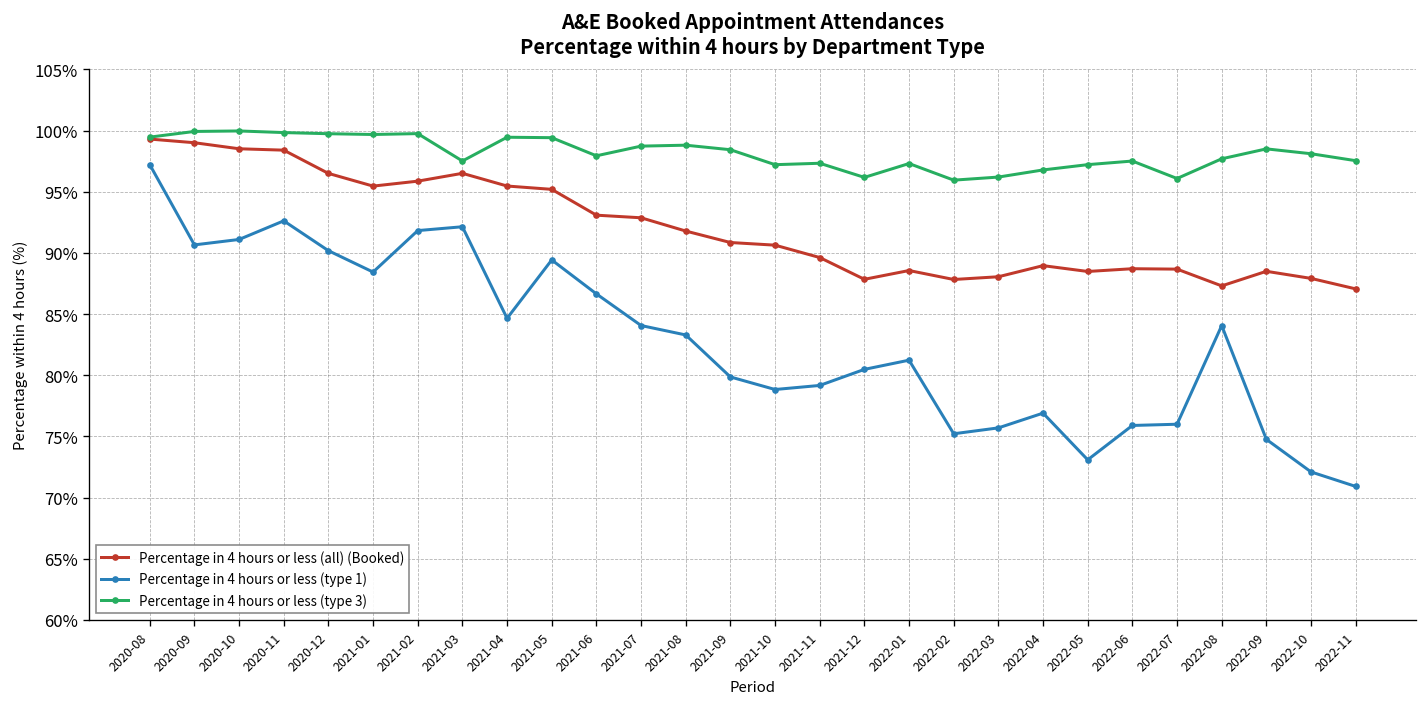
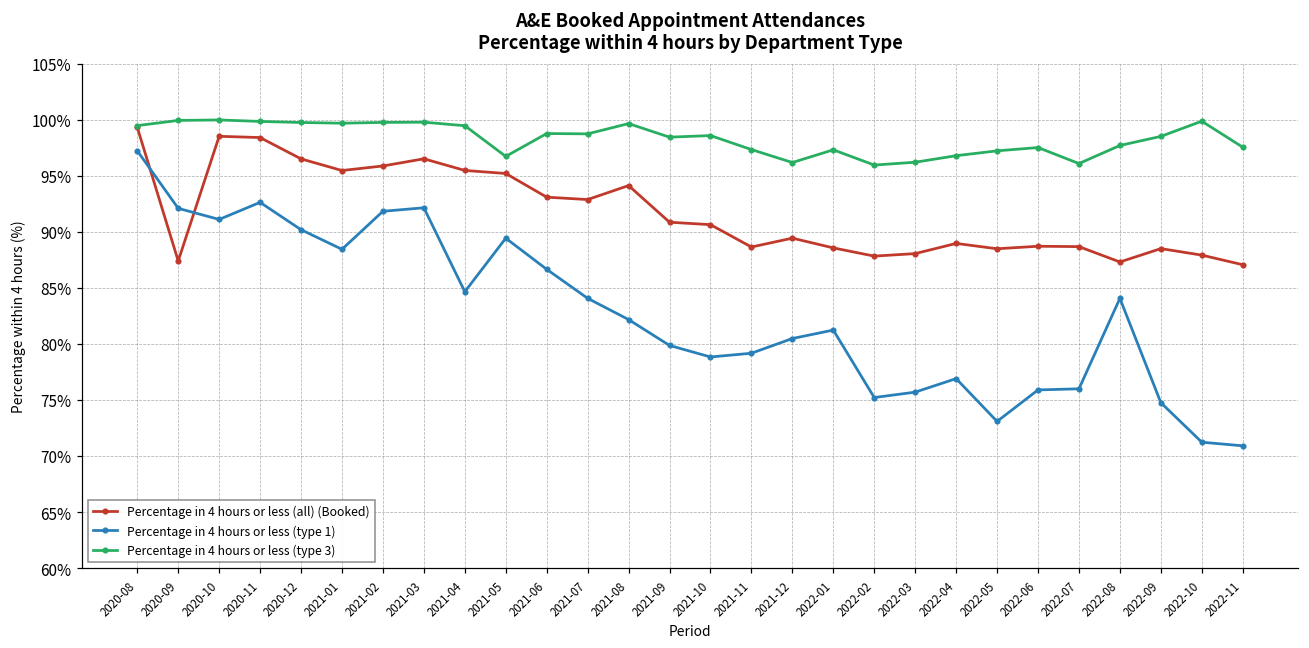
Percentage in 4 hours or less (all) (Booked), 2020-09: 99.0% -> 87.4%
Percentage in 4 hours or less (type 1), 2020-09: 90.7% -> 92.1%
Percentage in 4 hours or less (type 3), 2021-03: 97.5% -> 99.8%
Percentage in 4 hours or less (type 3), 2021-05: 99.4% -> 96.7%
Percentage in 4 hours or less (type 3), 2021-06: 97.9% -> 98.8%
Percentage in 4 hours or less (all) (Booked), 2021-08: 91.8% -> 94.1%
Percentage in 4 hours or less (type 1), 2021-08: 83.3% -> 82.2%
Percentage in 4 hours or less (type 3), 2021-08: 98.8% -> 99.6%
Percentage in 4 hours or less (type 3), 2021-10: 97.2% -> 98.6%
Percentage in 4 hours or less (all) (Booked), 2021-11: 89.6% -> 88.6%
Percentage in 4 hours or less (all) (Booked), 2021-12: 87.8% -> 89.4%
Percentage in 4 hours or less (type 1), 2022-10: 72.1% -> 71.2%
Percentage in 4 hours or less (type 3), 2022-10: 98.1% -> 99.9%
